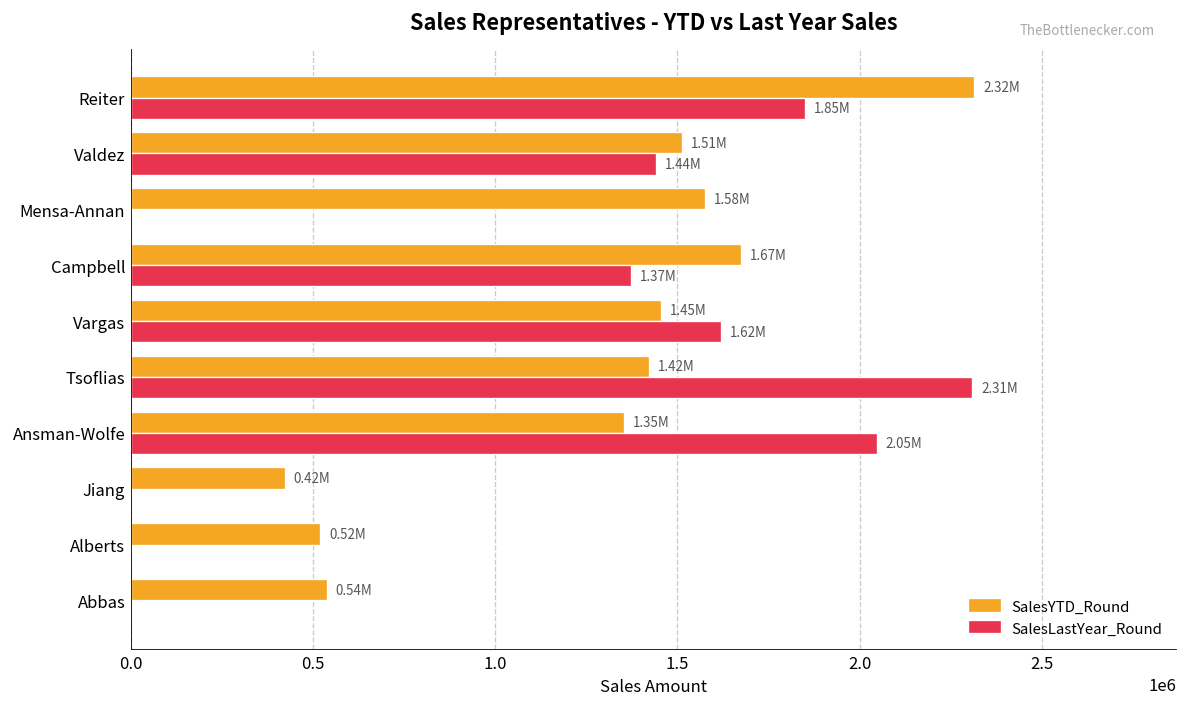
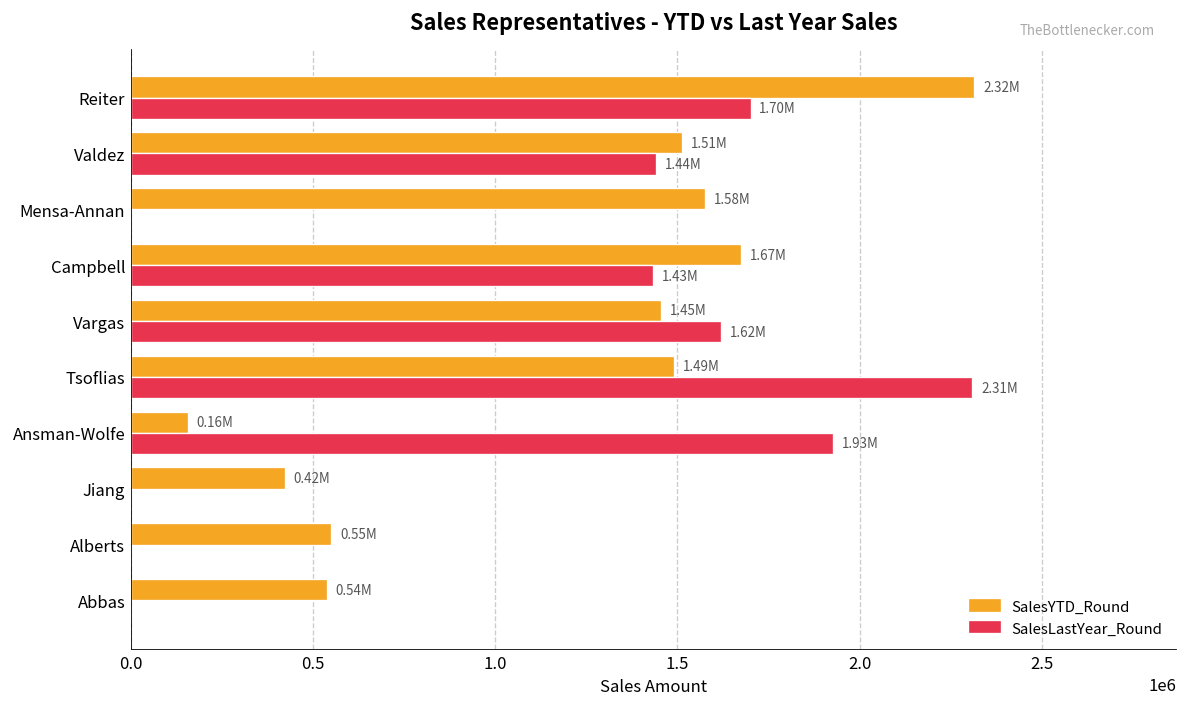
SalesLastYear_Round, Reiter: 1.85M -> 1.70M
SalesLastYear_Round, Campbell: 1.37M -> 1.43M
SalesYTD_Round, Tsoflias: 1.42M -> 1.49M
SalesYTD_Round, Ansman-Wolfe: 1.35M -> 0.16M
SalesLastYear_Round, Ansman-Wolfe: 2.05M -> 1.93M
SalesYTD_Round, Alberts: 0.52M -> 0.55M
